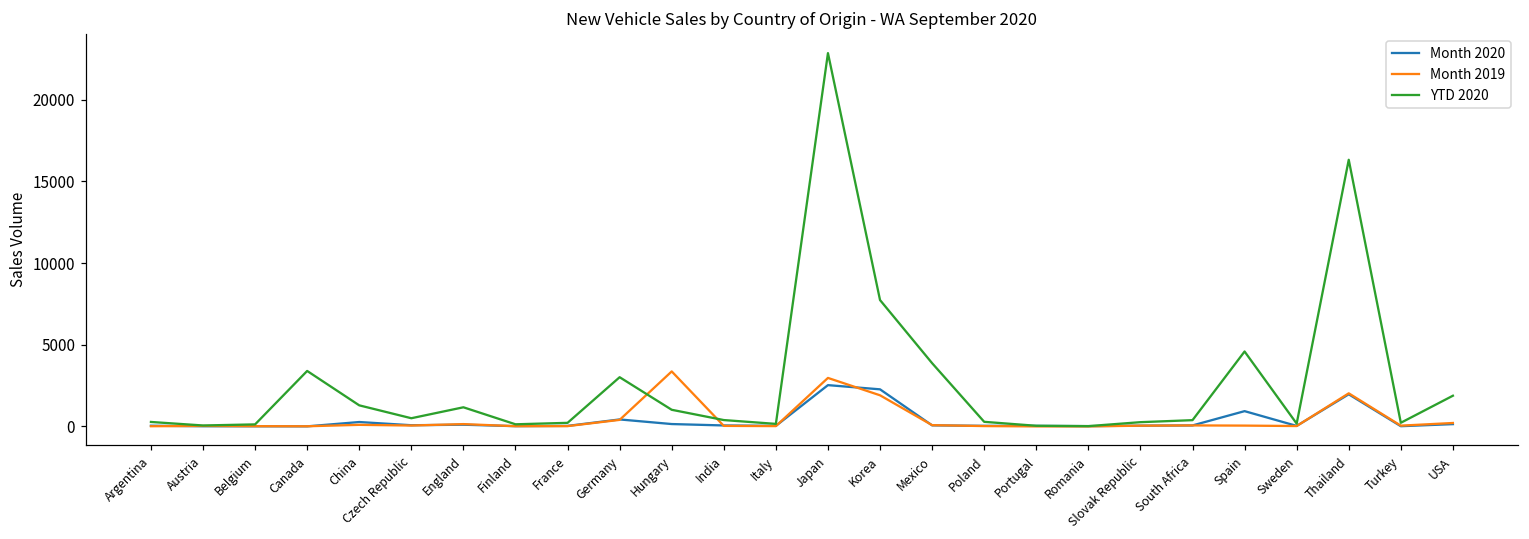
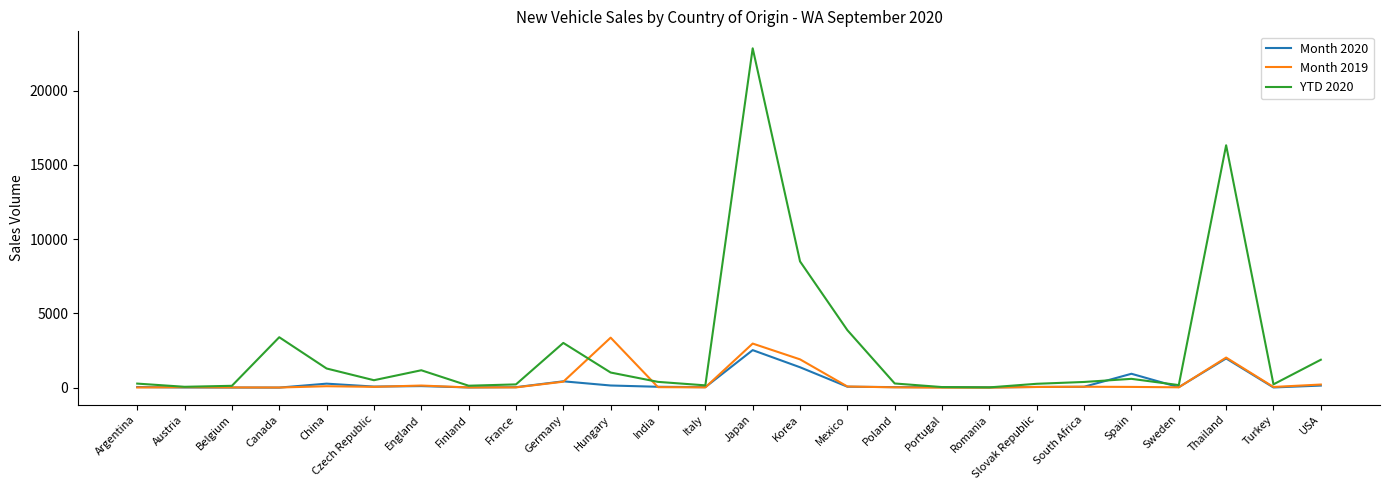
Month 2020, Korea: 2300 -> 1400
YTD 2020, Korea: 7700 -> 8500
YTD 2020, Spain: 4600 -> 600
